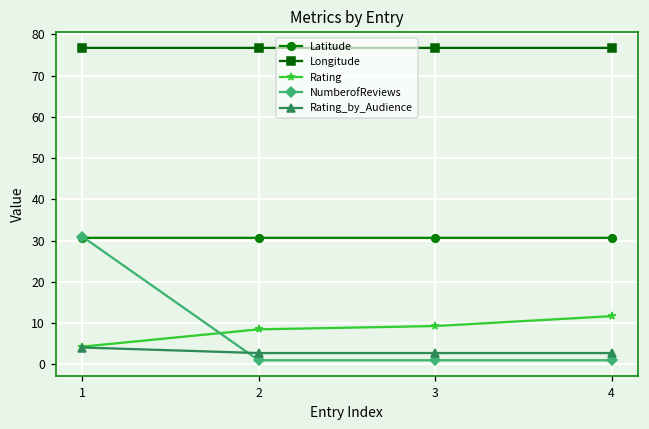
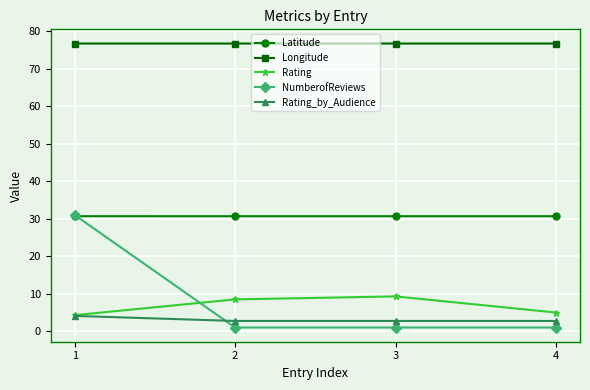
Rating, 4: 12 -> 5
